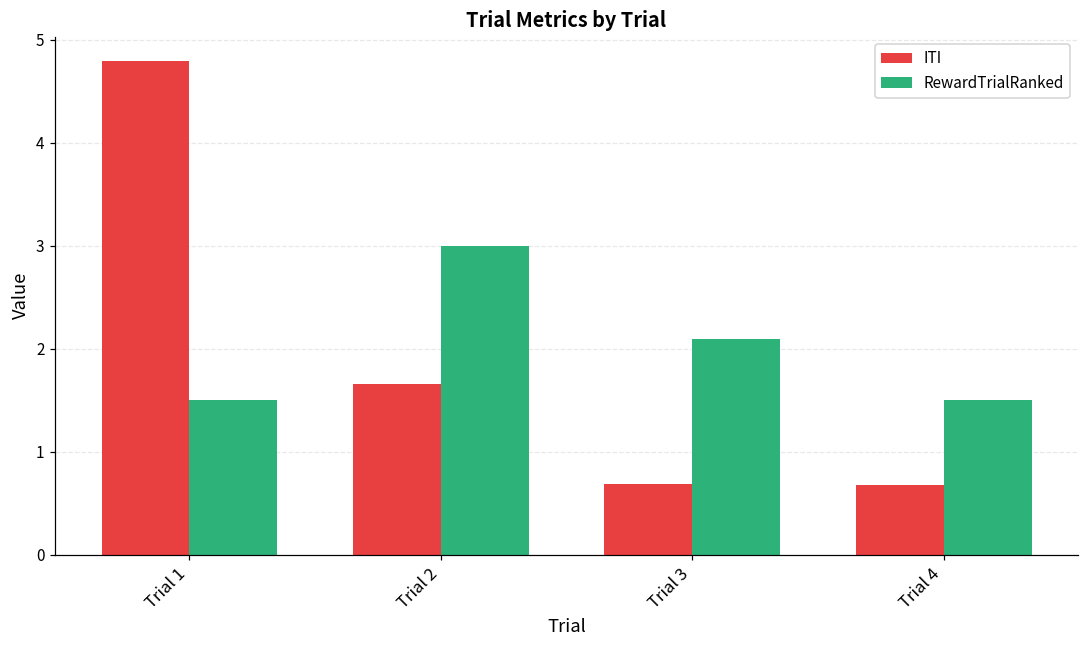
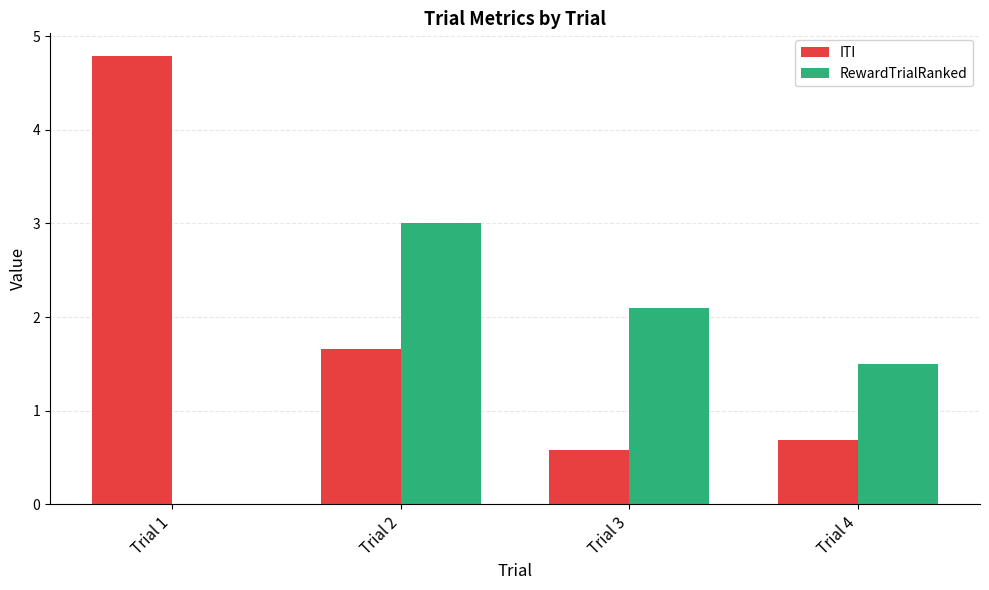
RewardTrialRanked, Trial 1: 1.5 -> 0.0
ITI, Trial 3: 0.7 -> 0.6
